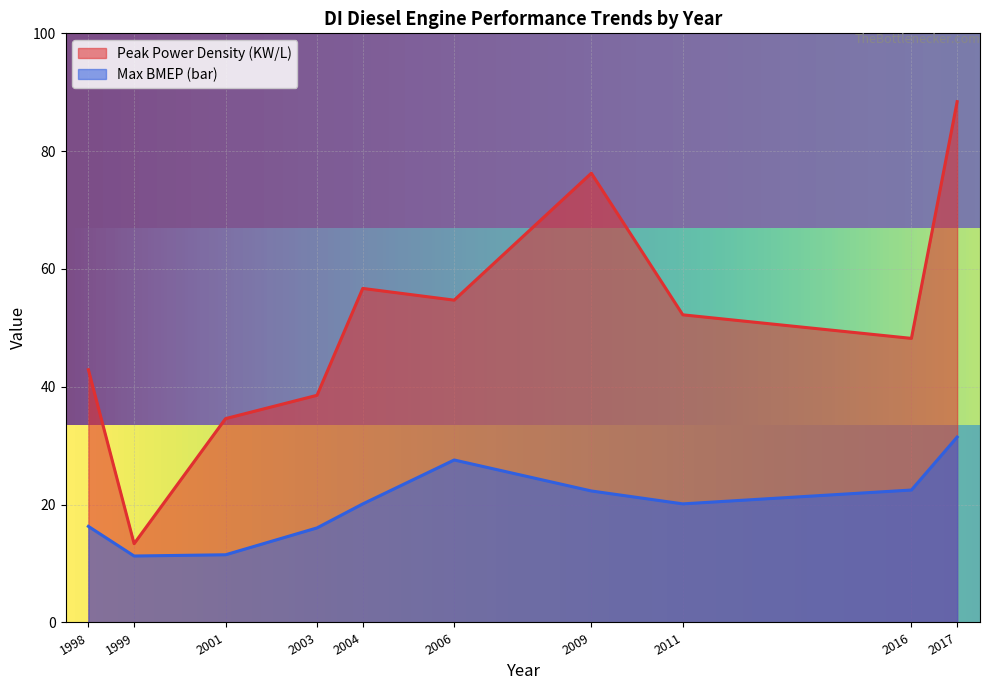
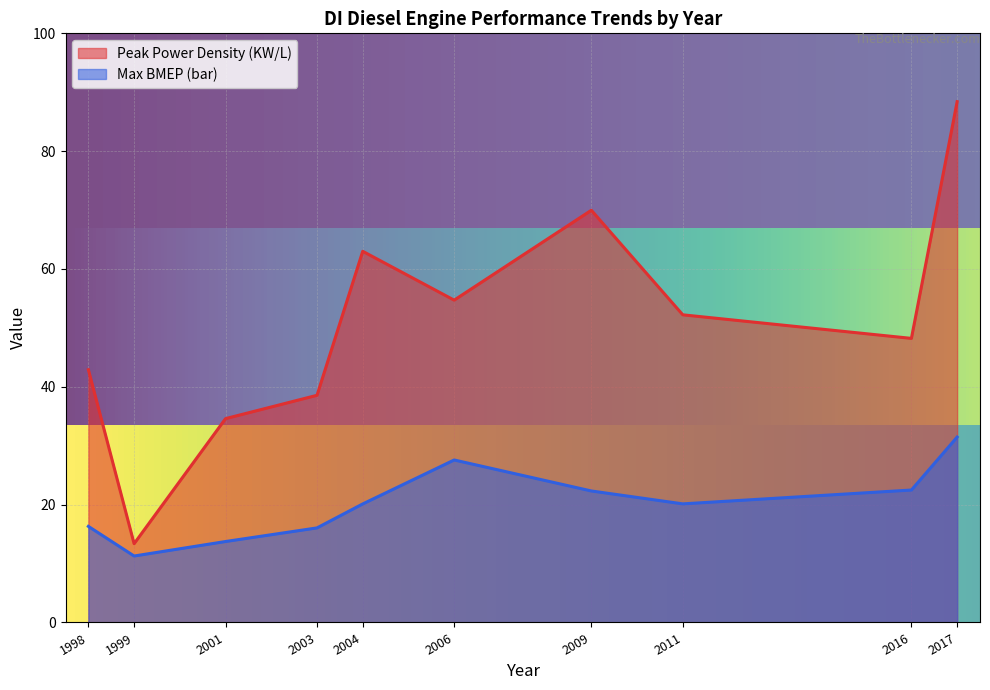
Max BMEP (bar), 2001: 11 -> 14
Peak Power Density (KW/L), 2004: 57 -> 63
Peak Power Density (KW/L), 2009: 76 -> 70
